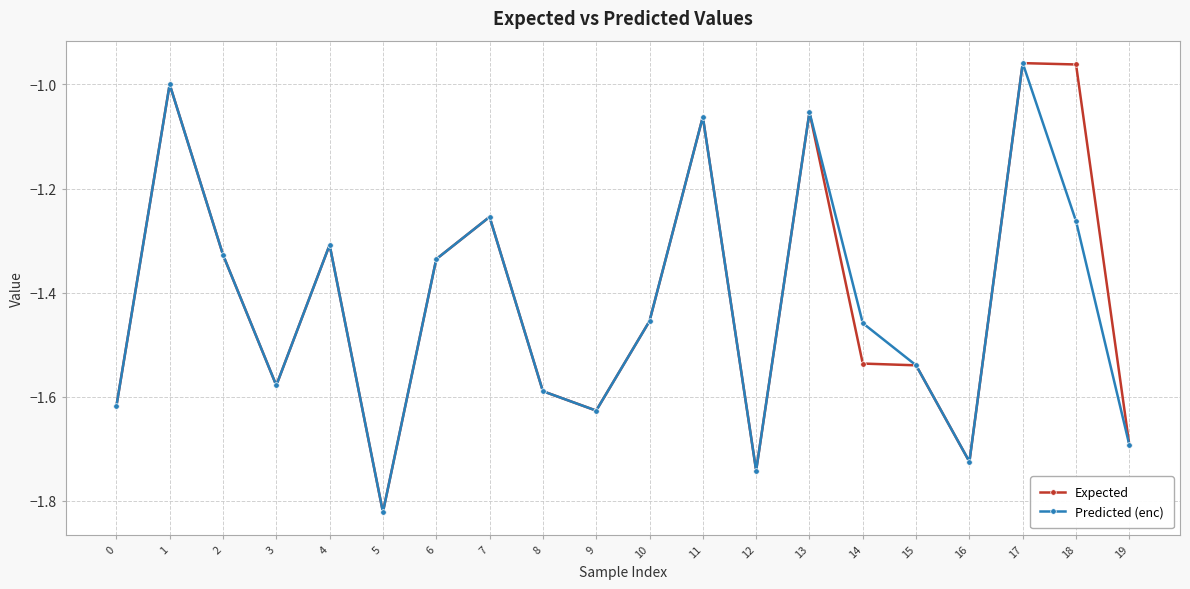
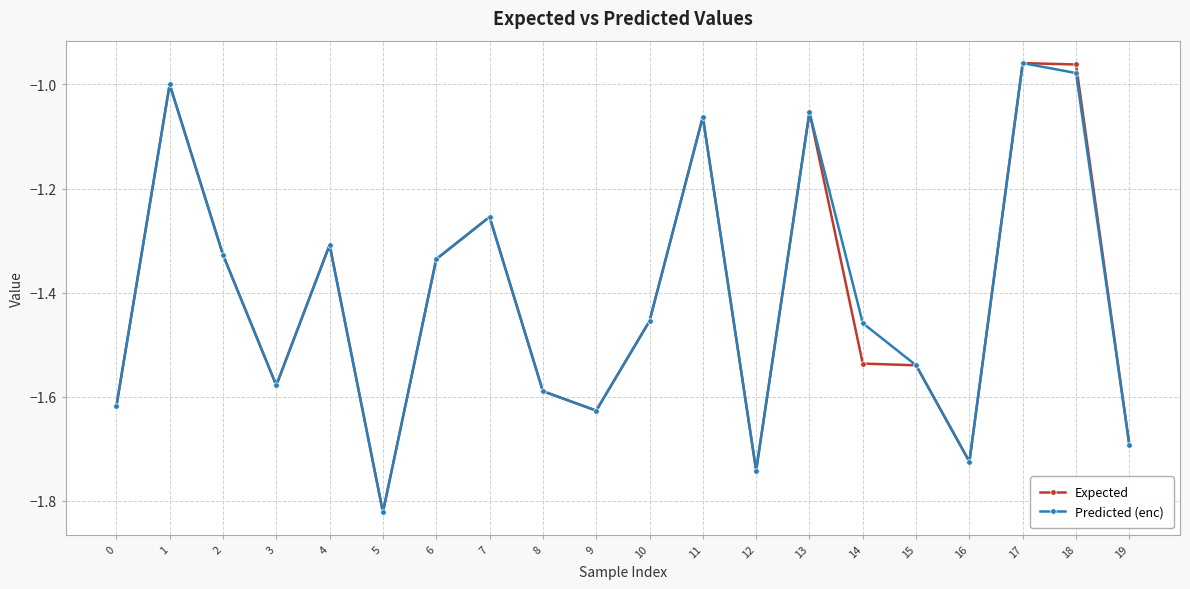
Predicted (enc), 18: -1.26 -> -0.98
